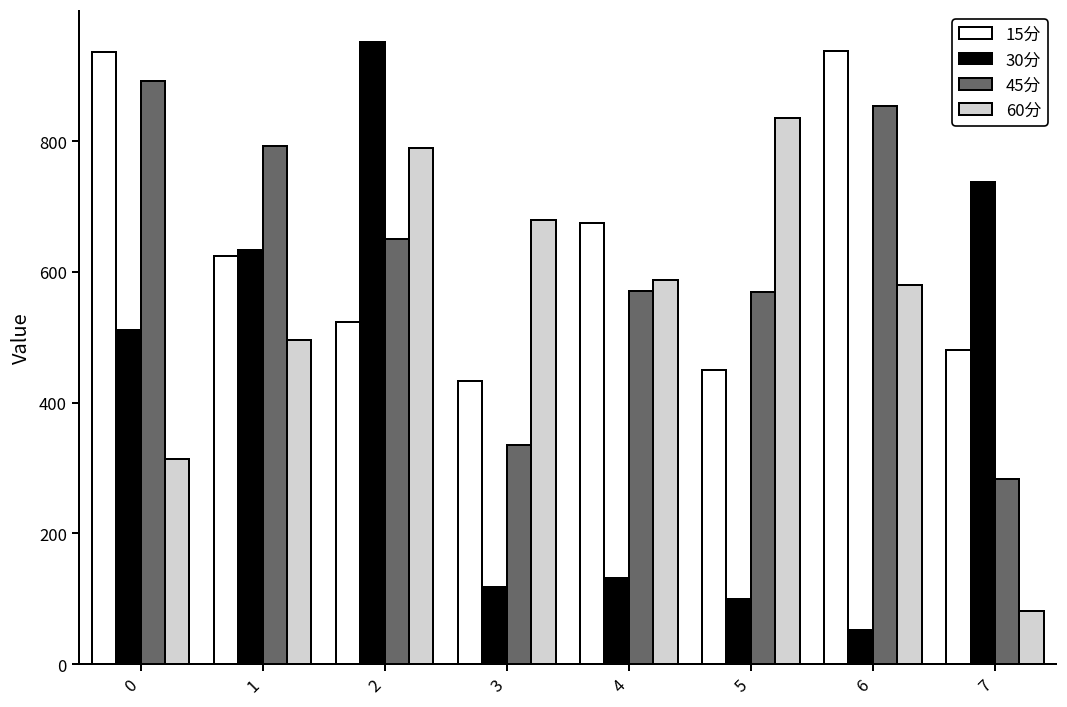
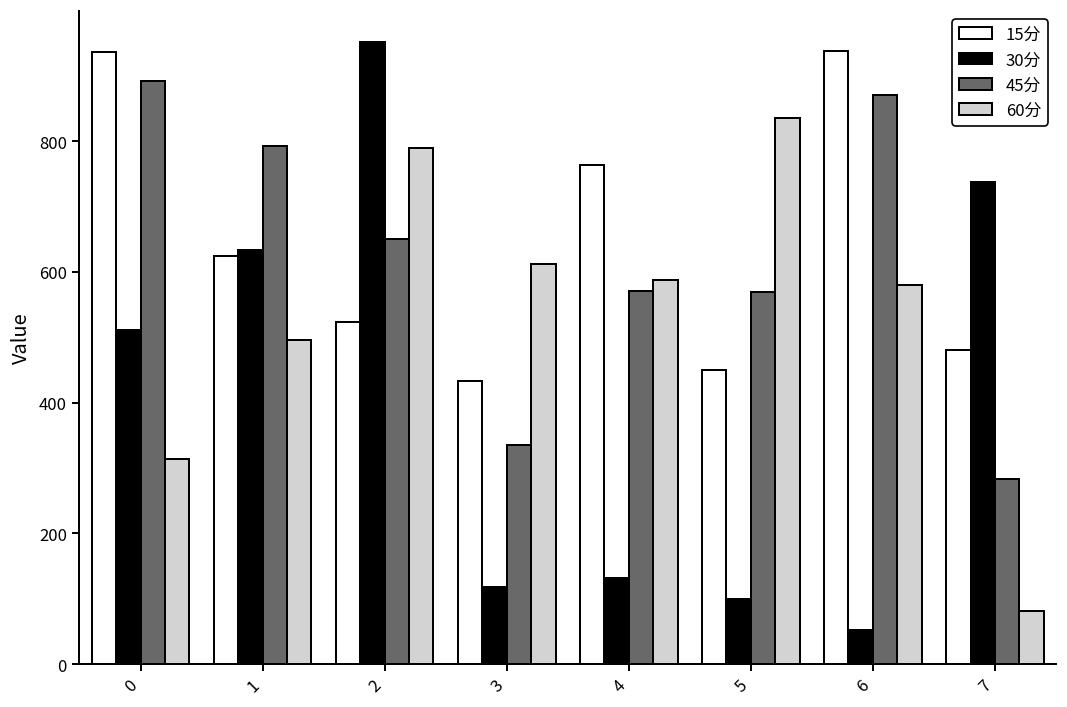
60分, 3: 680 -> 610
15分, 4: 670 -> 760
45分, 6: 850 -> 870
